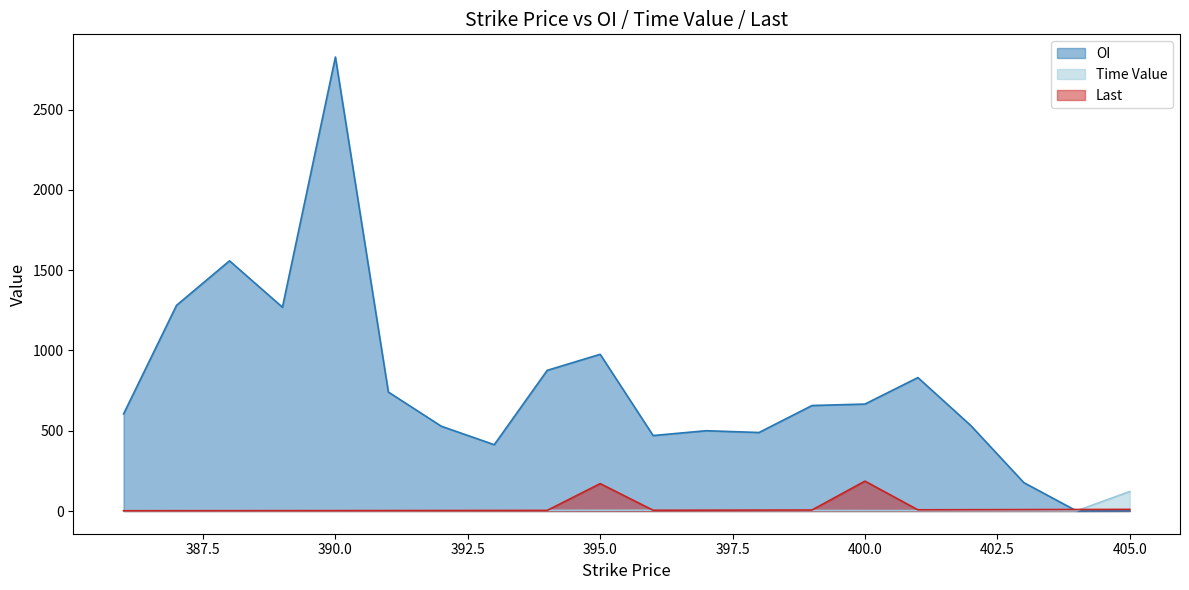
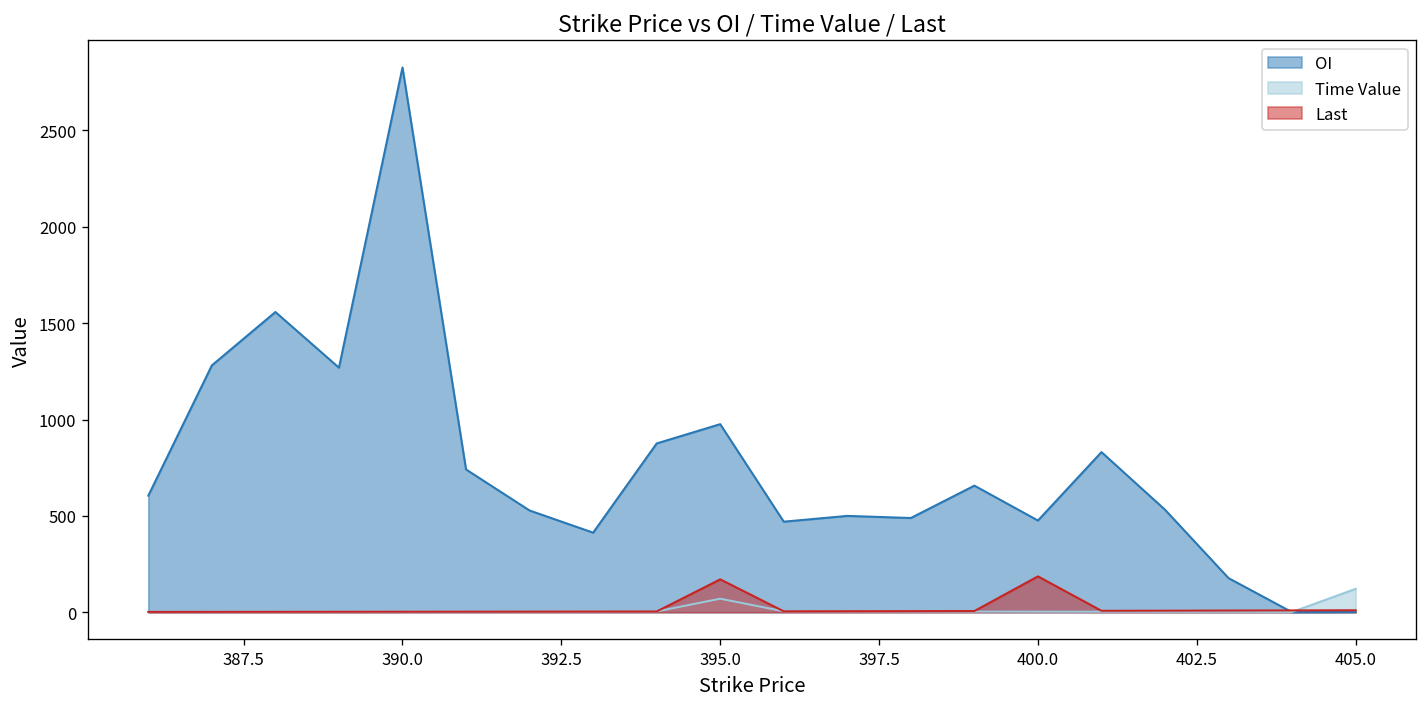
Time Value, 395.0: 0 -> 70
OI, 400.0: 670 -> 480
